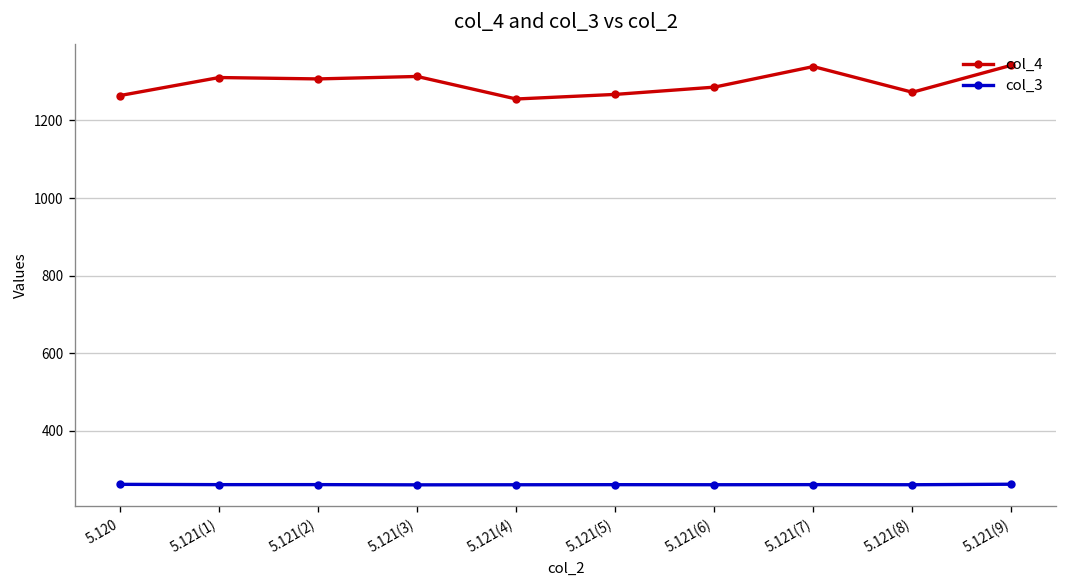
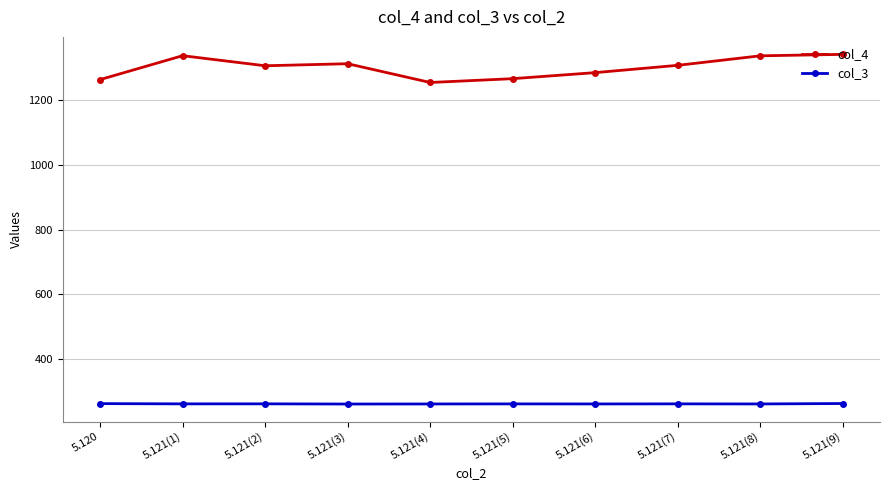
col_4, 5.121(1): 1310 -> 1340
col_4, 5.121(7): 1340 -> 1310
col_4, 5.121(8): 1270 -> 1340
